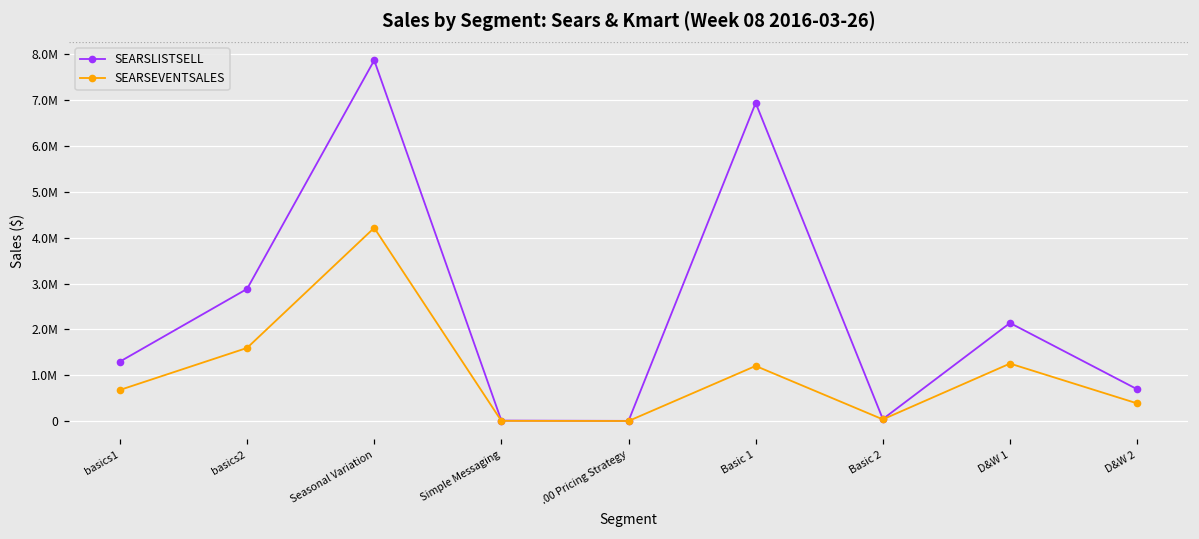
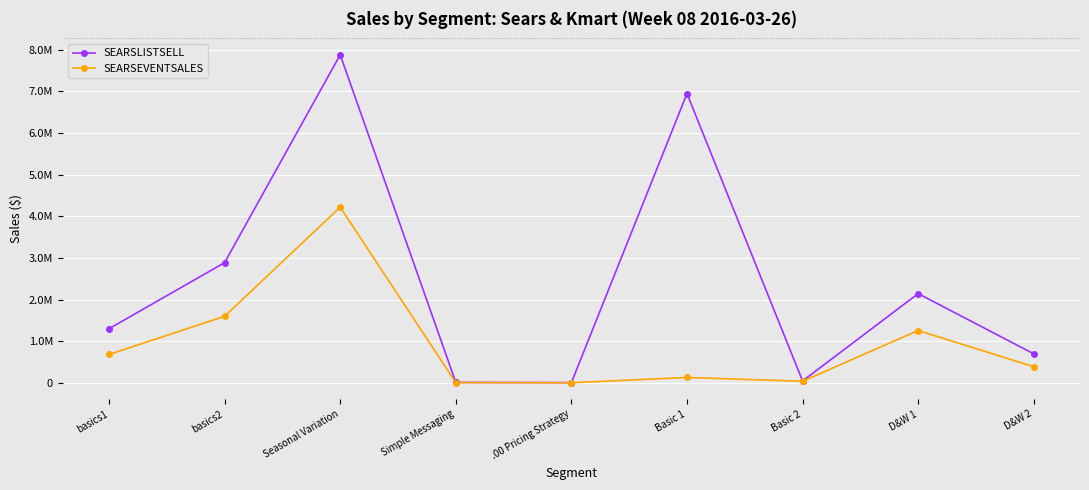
SEARSEVENTSALES, Basic 1: 1200000 -> 100000
